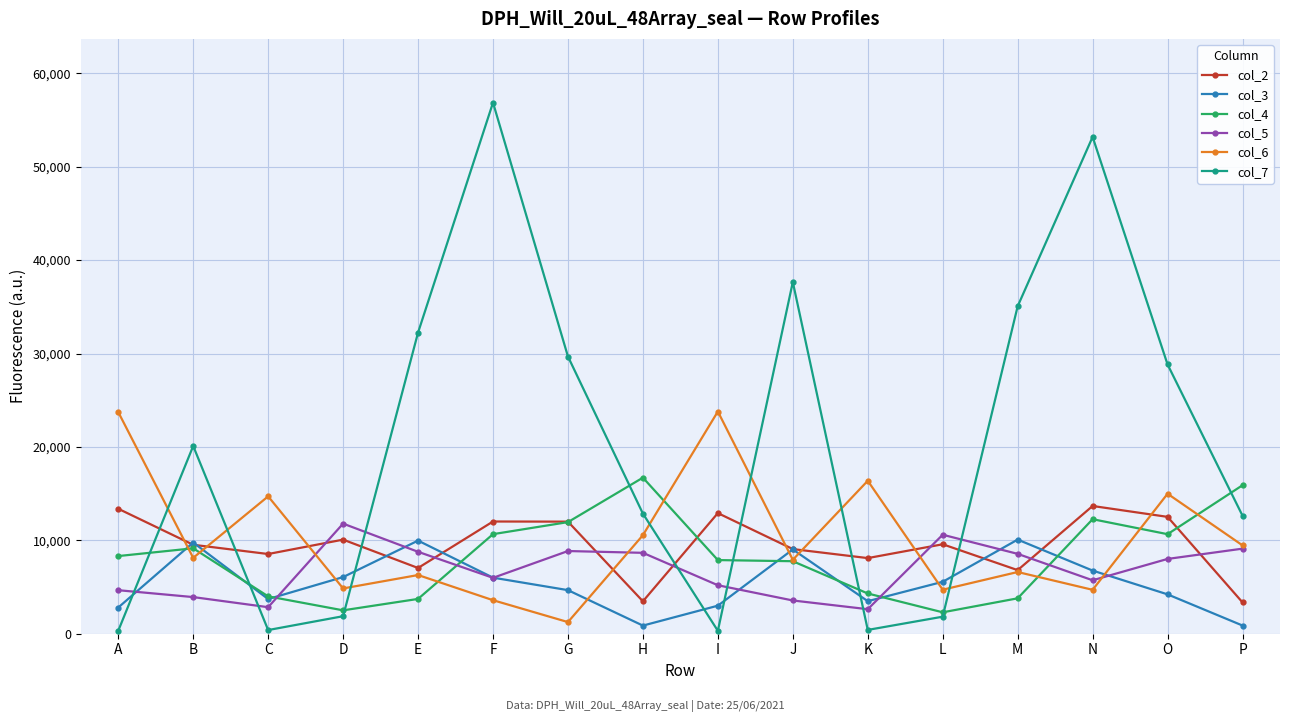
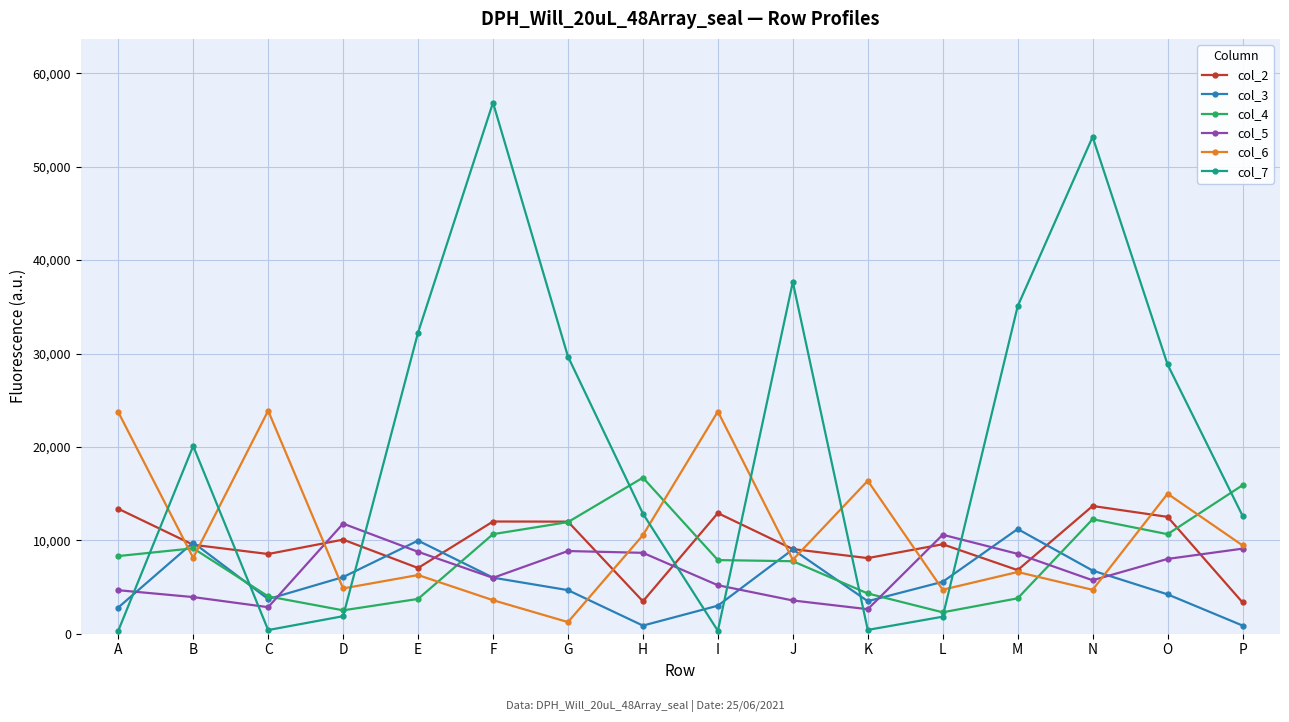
col_6, C: 15,000 -> 24,000
col_3, M: 10,000 -> 11,000
